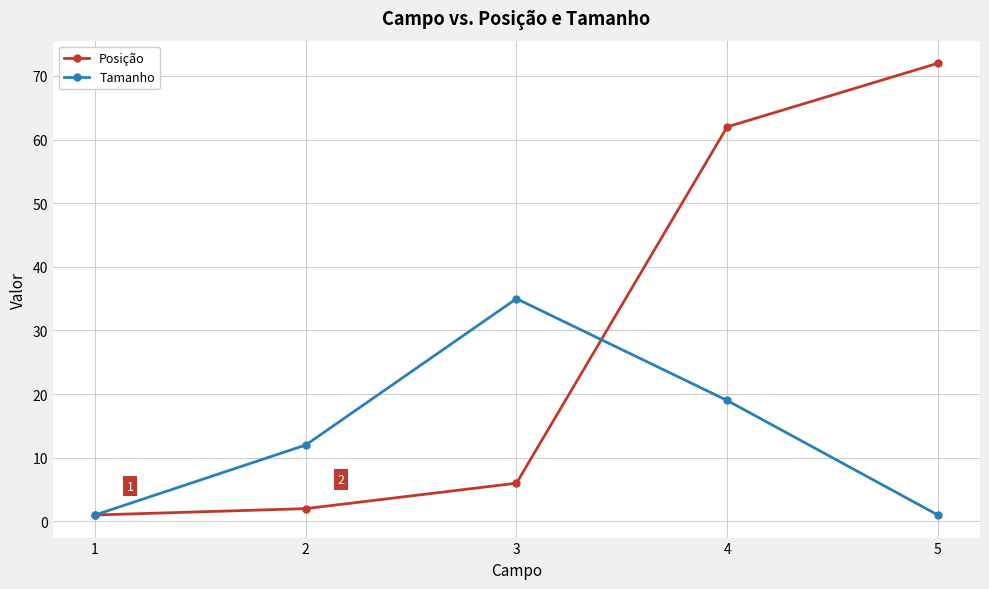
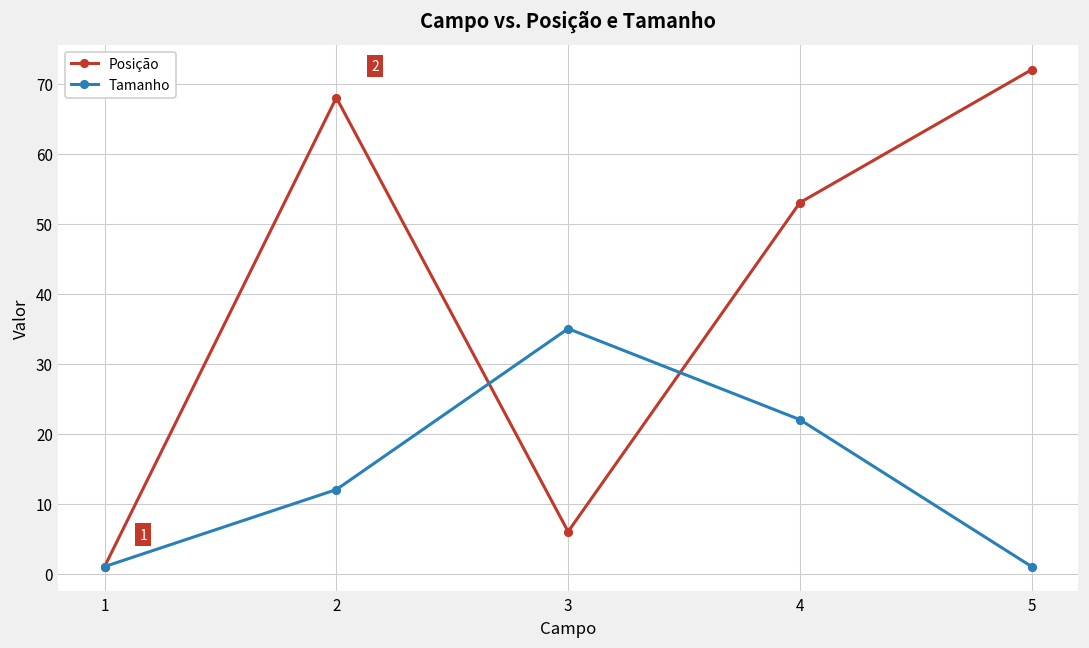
Posição, 2: 2 -> 68
Posição, 4: 62 -> 53
Tamanho, 4: 19 -> 22
